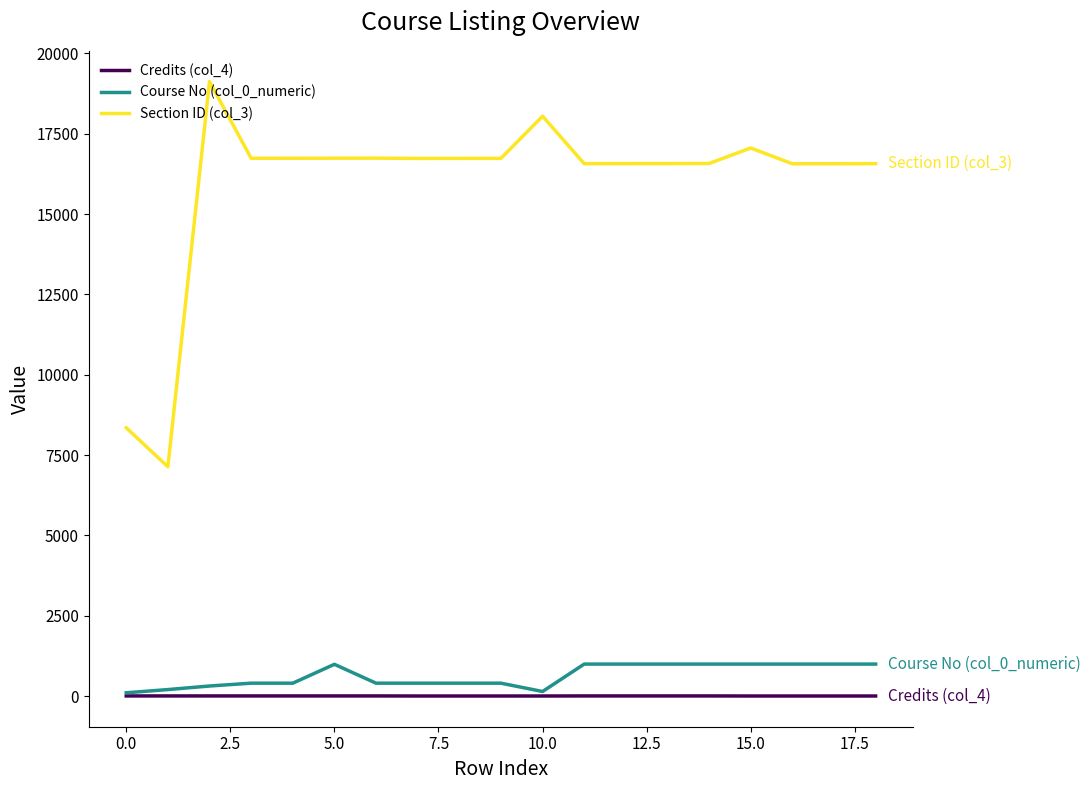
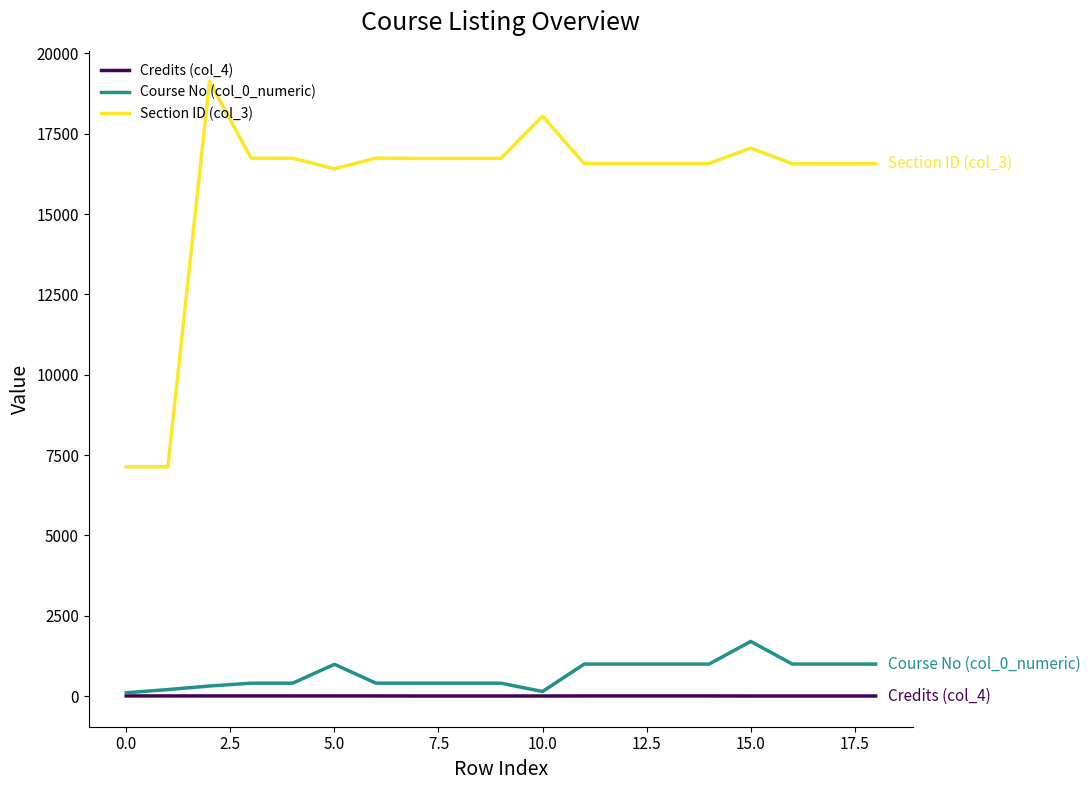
Section ID (col_3), 0.0: 8300 -> 7100
Section ID (col_3), 5.0: 16700 -> 16400
Course No (col_0_numeric), 15.0: 1000 -> 1700
